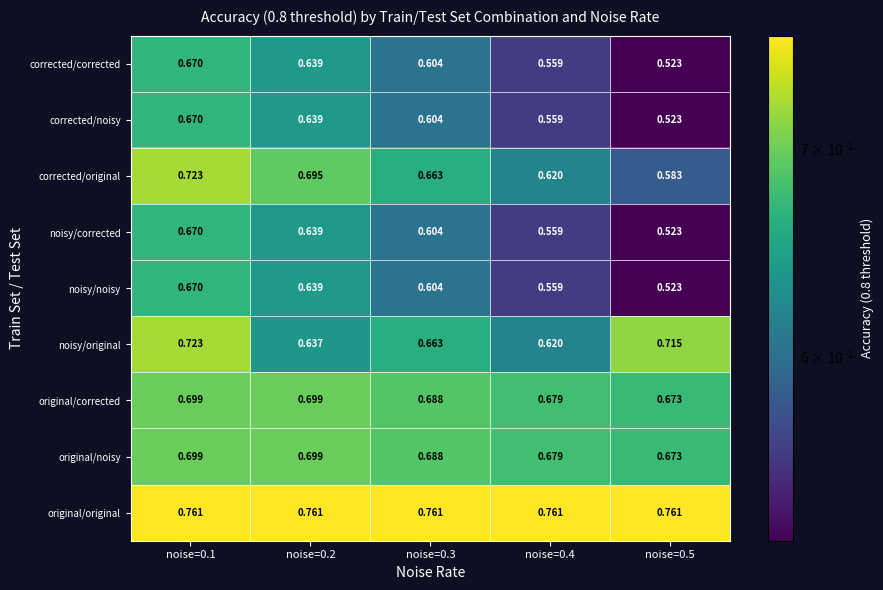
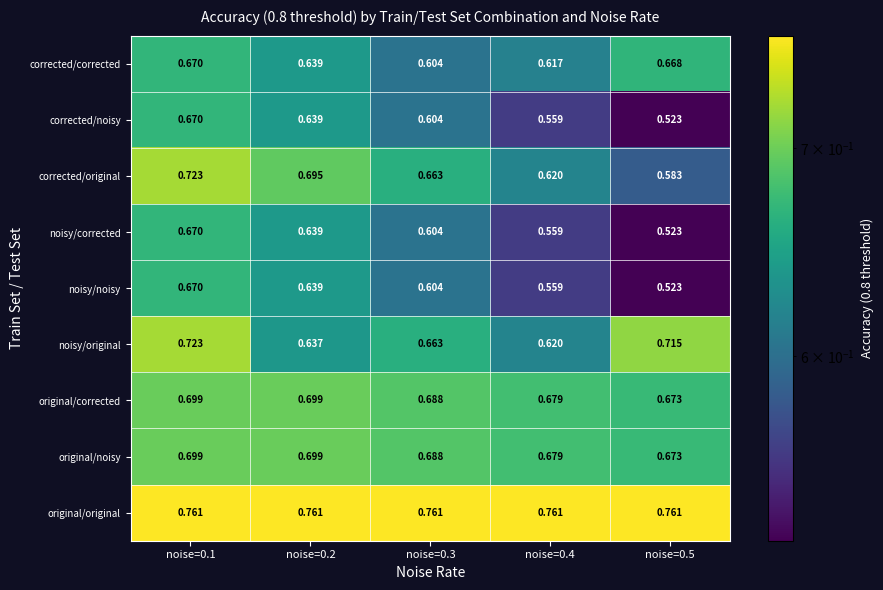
corrected/corrected, noise=0.4: 0.559 -> 0.617
corrected/corrected, noise=0.5: 0.523 -> 0.668
